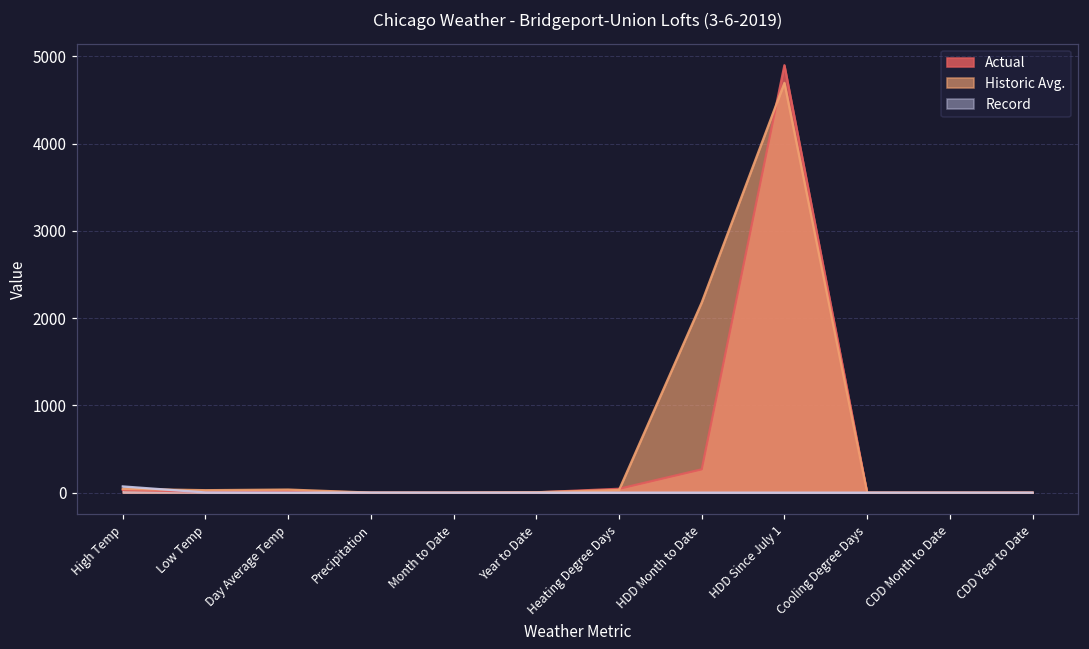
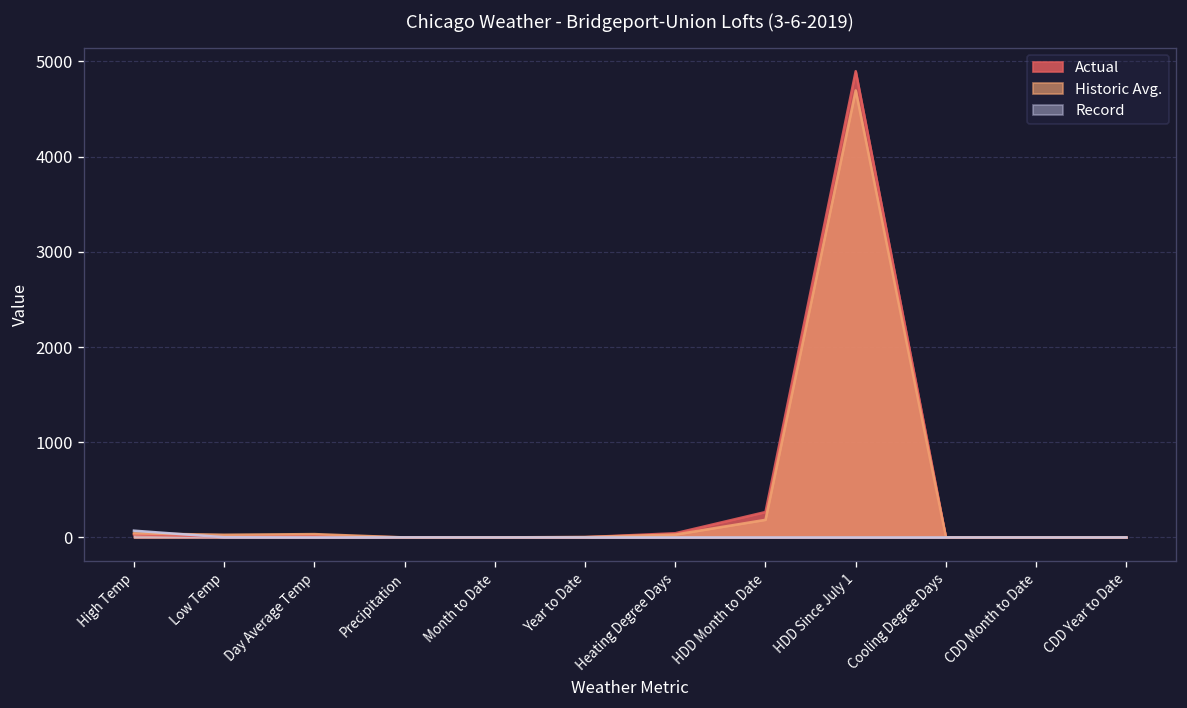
Historic Avg., HDD Month to Date: 2200 -> 200
